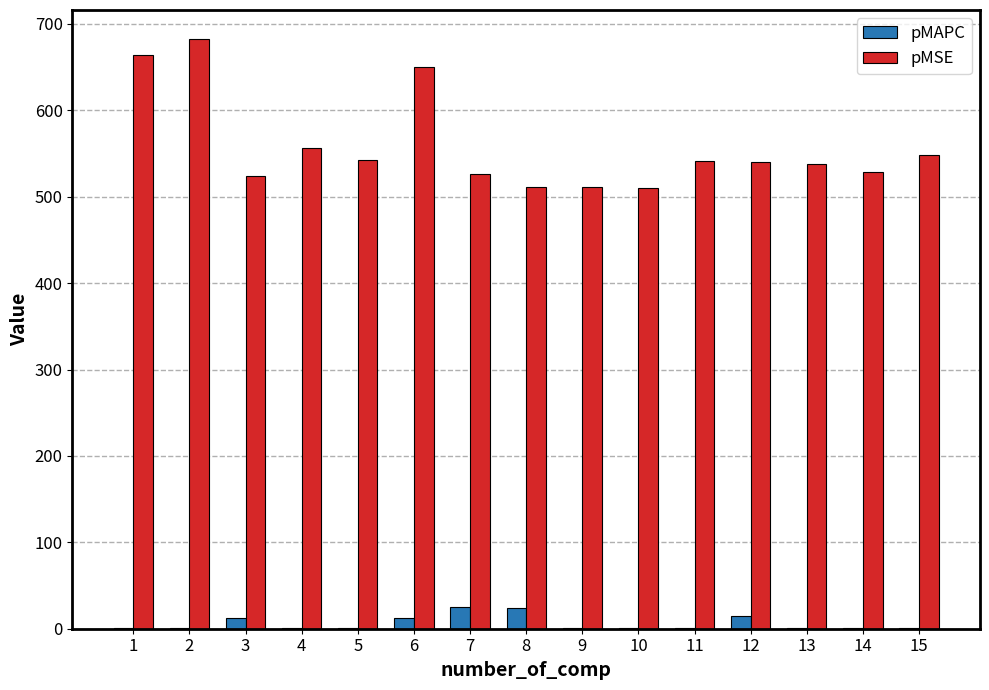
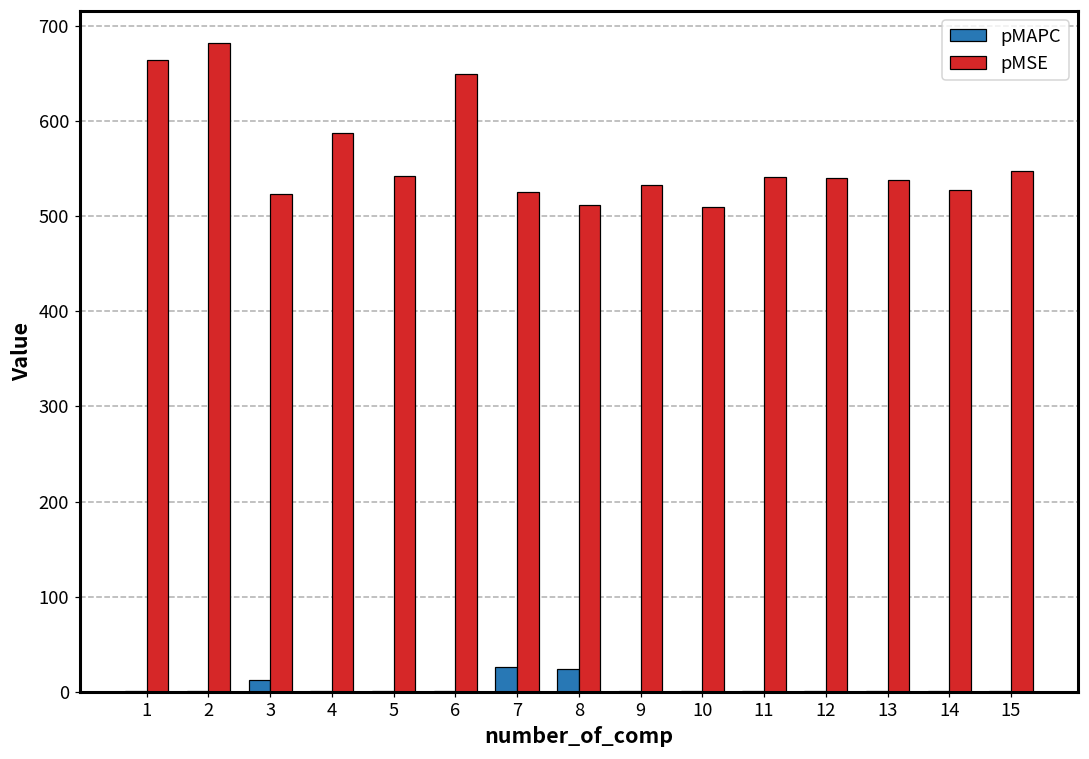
pMSE, 4: 560 -> 590
pMAPC, 6: 10 -> 0
pMSE, 9: 510 -> 530
pMAPC, 12: 10 -> 0
